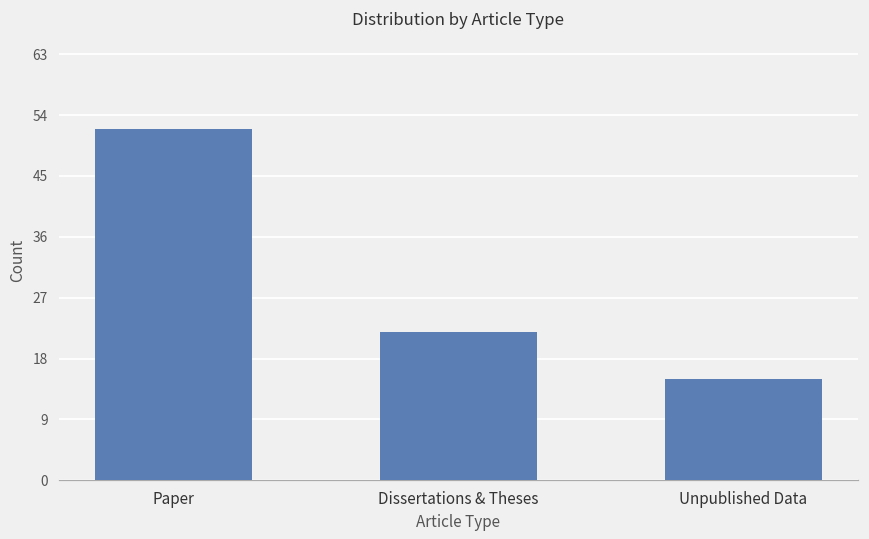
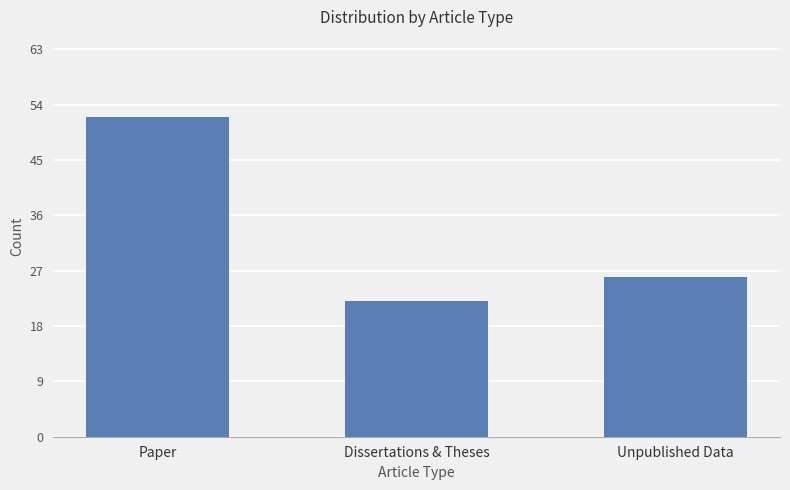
Unpublished Data: 15 -> 26
